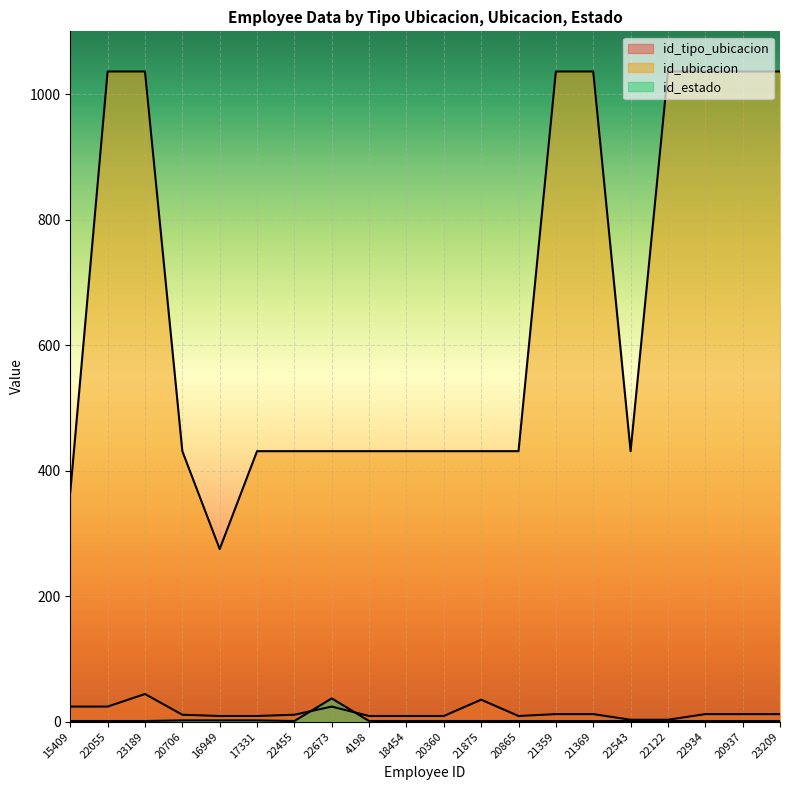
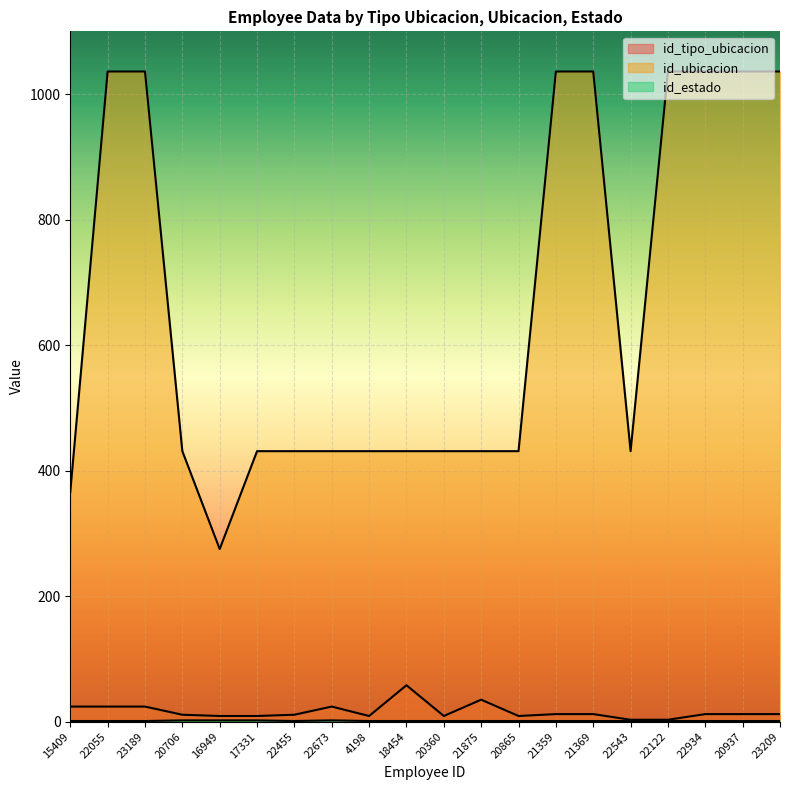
id_tipo_ubicacion, 23189: 40 -> 20
id_estado, 22673: 40 -> 0
id_tipo_ubicacion, 18454: 10 -> 60
